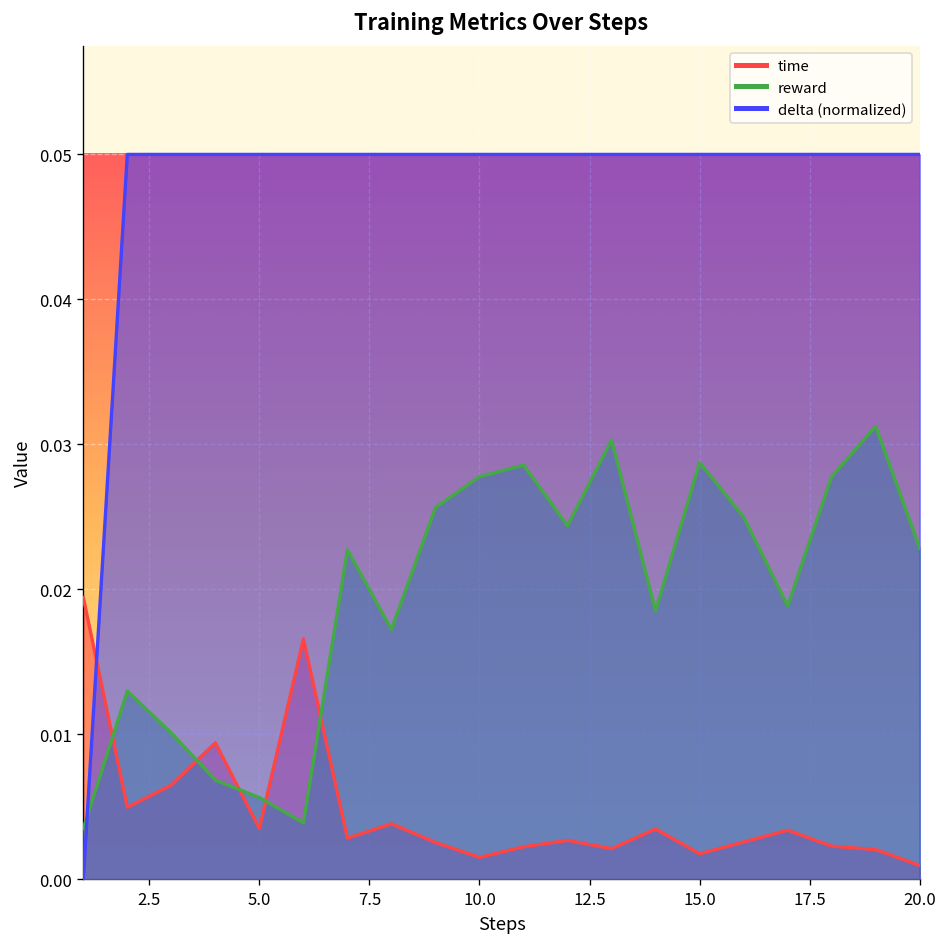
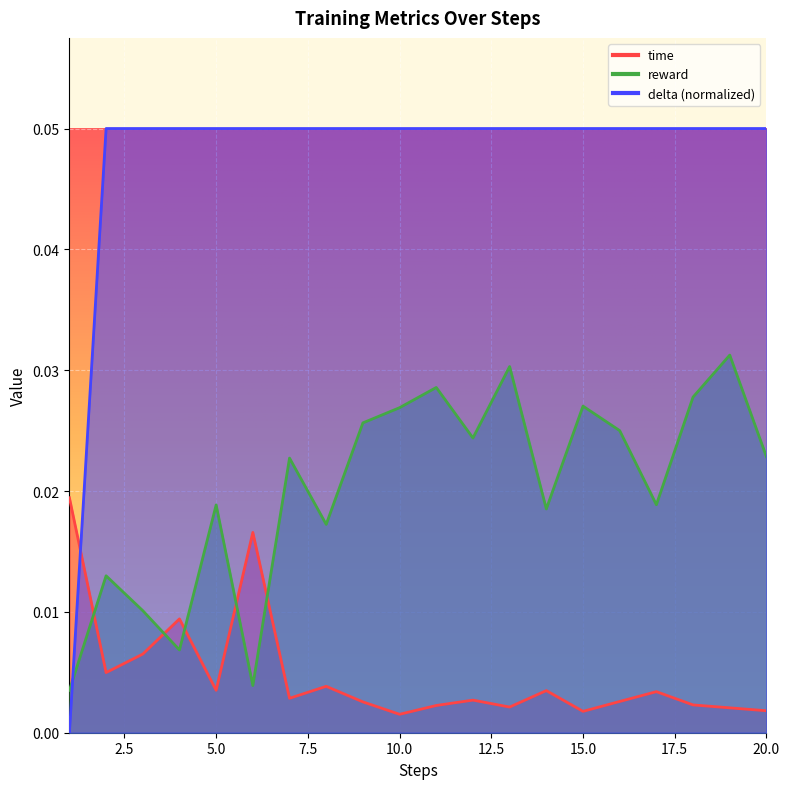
reward, 5.0: 0.0056 -> 0.0189
reward, 10.0: 0.0278 -> 0.0269
reward, 15.0: 0.0287 -> 0.0270
time, 20.0: 0.0010 -> 0.0018
